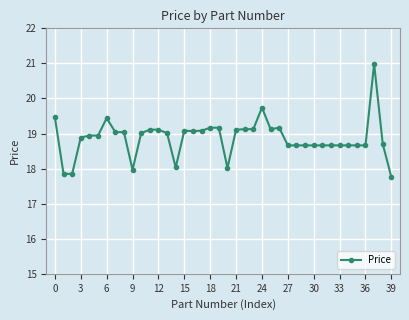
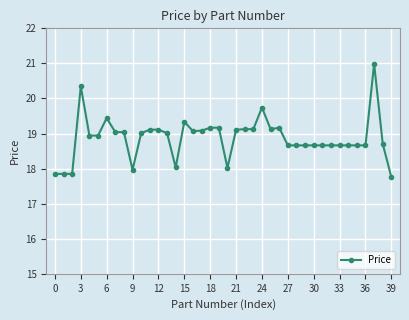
0: 19.5 -> 17.9
3: 18.9 -> 20.3
15: 19.1 -> 19.3
